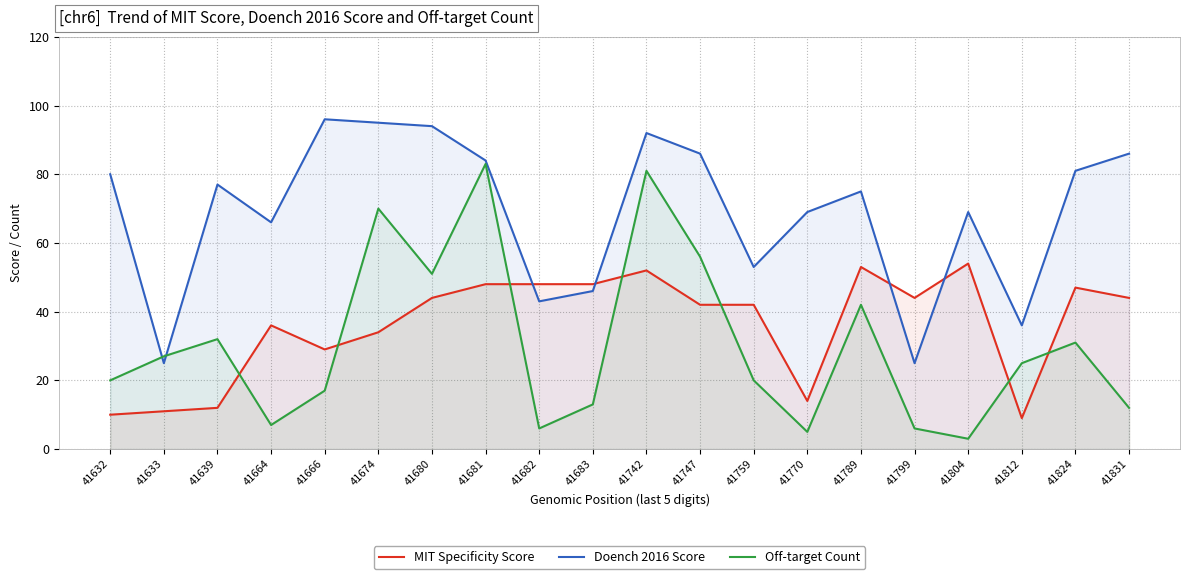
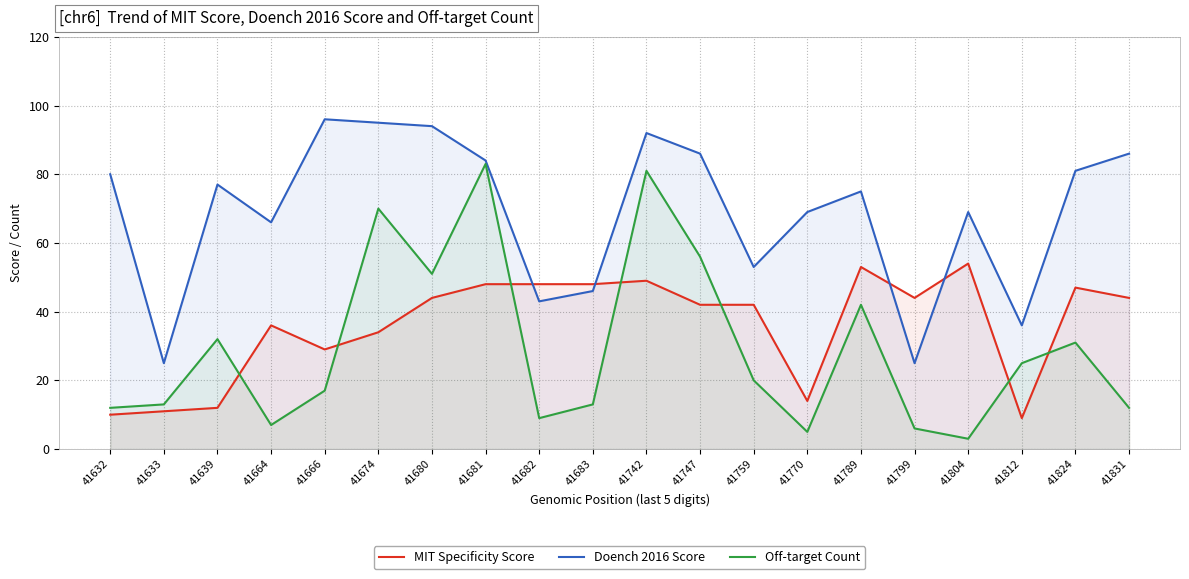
Off-target Count, 41632: 20 -> 12
Off-target Count, 41633: 27 -> 13
Off-target Count, 41682: 6 -> 9
MIT Specificity Score, 41742: 52 -> 49
